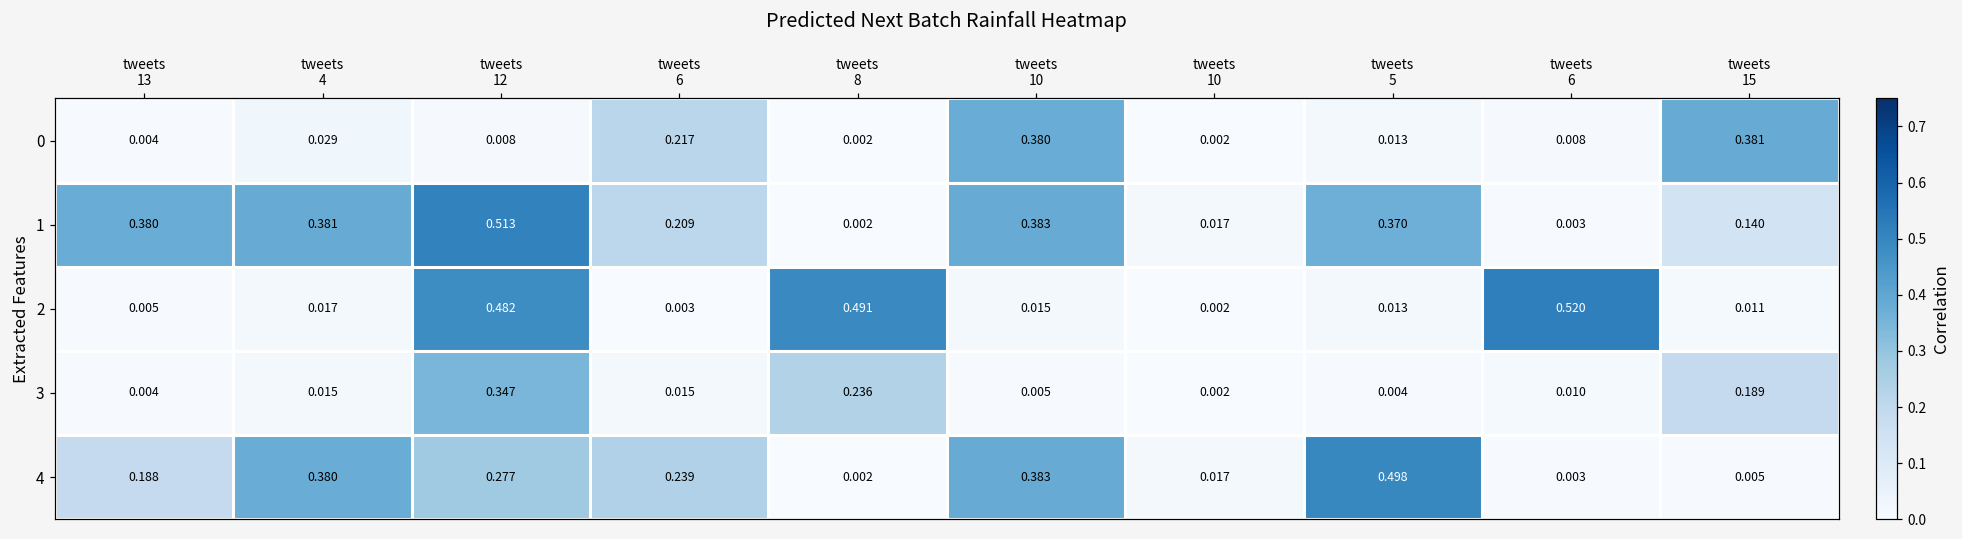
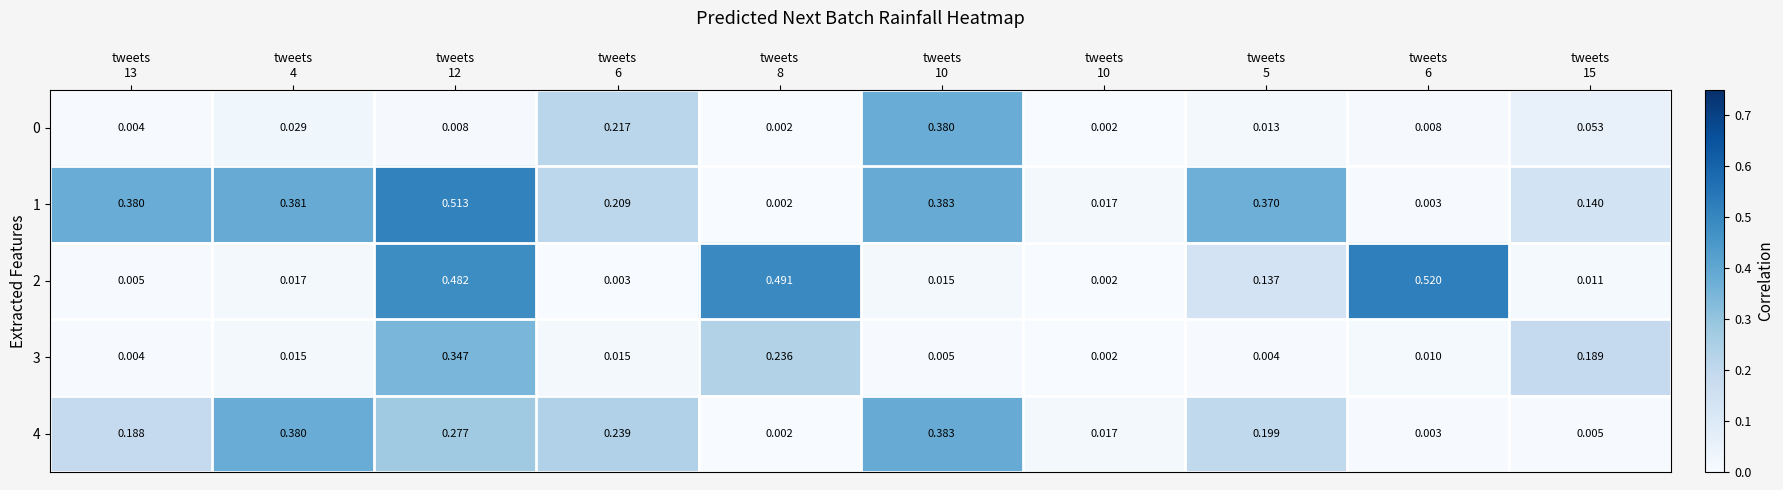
0, tweets 15: 0.381 -> 0.053
2, tweets 5: 0.013 -> 0.137
4, tweets 5: 0.498 -> 0.199
